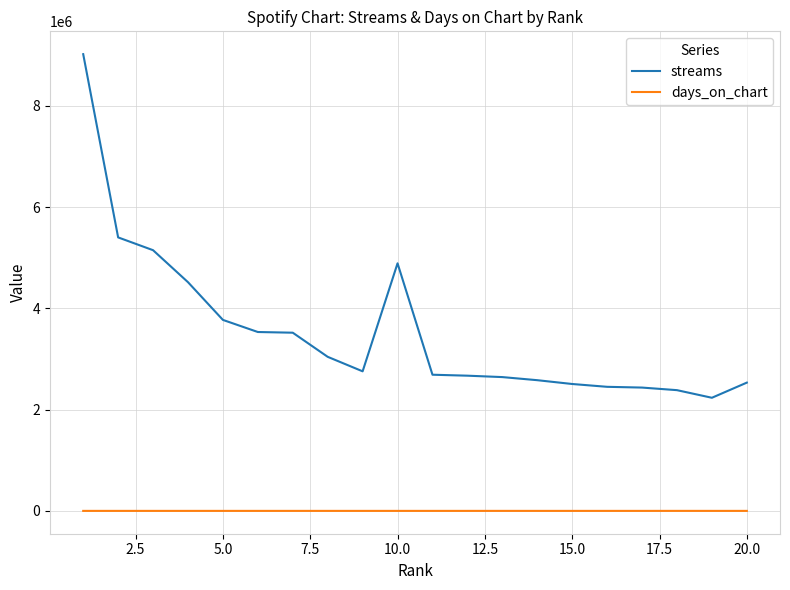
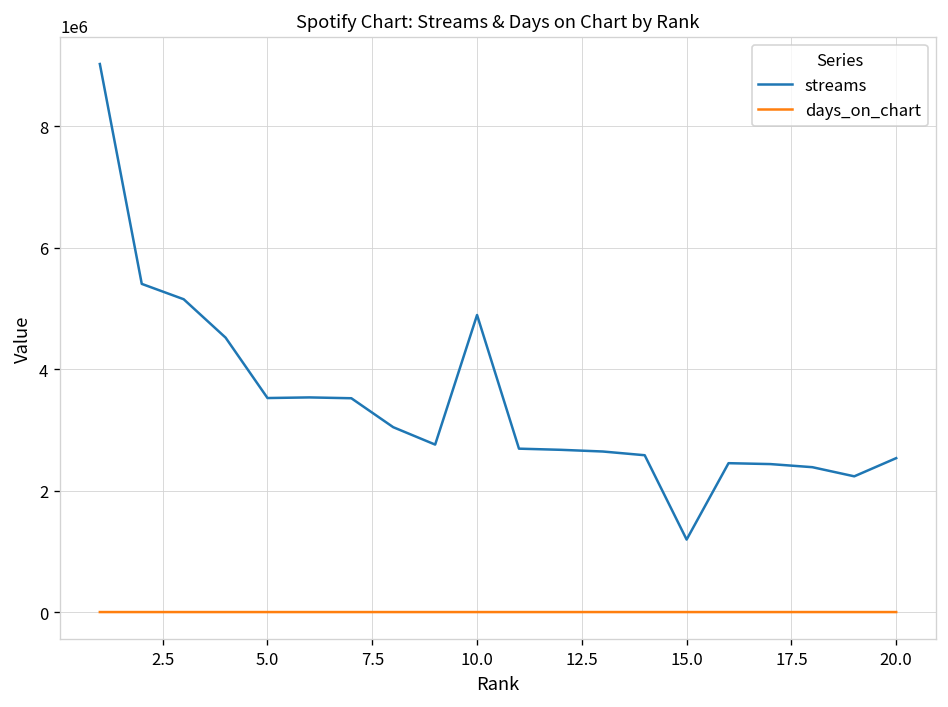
streams, 5.0: 3800000 -> 3500000
streams, 15.0: 2500000 -> 1200000
